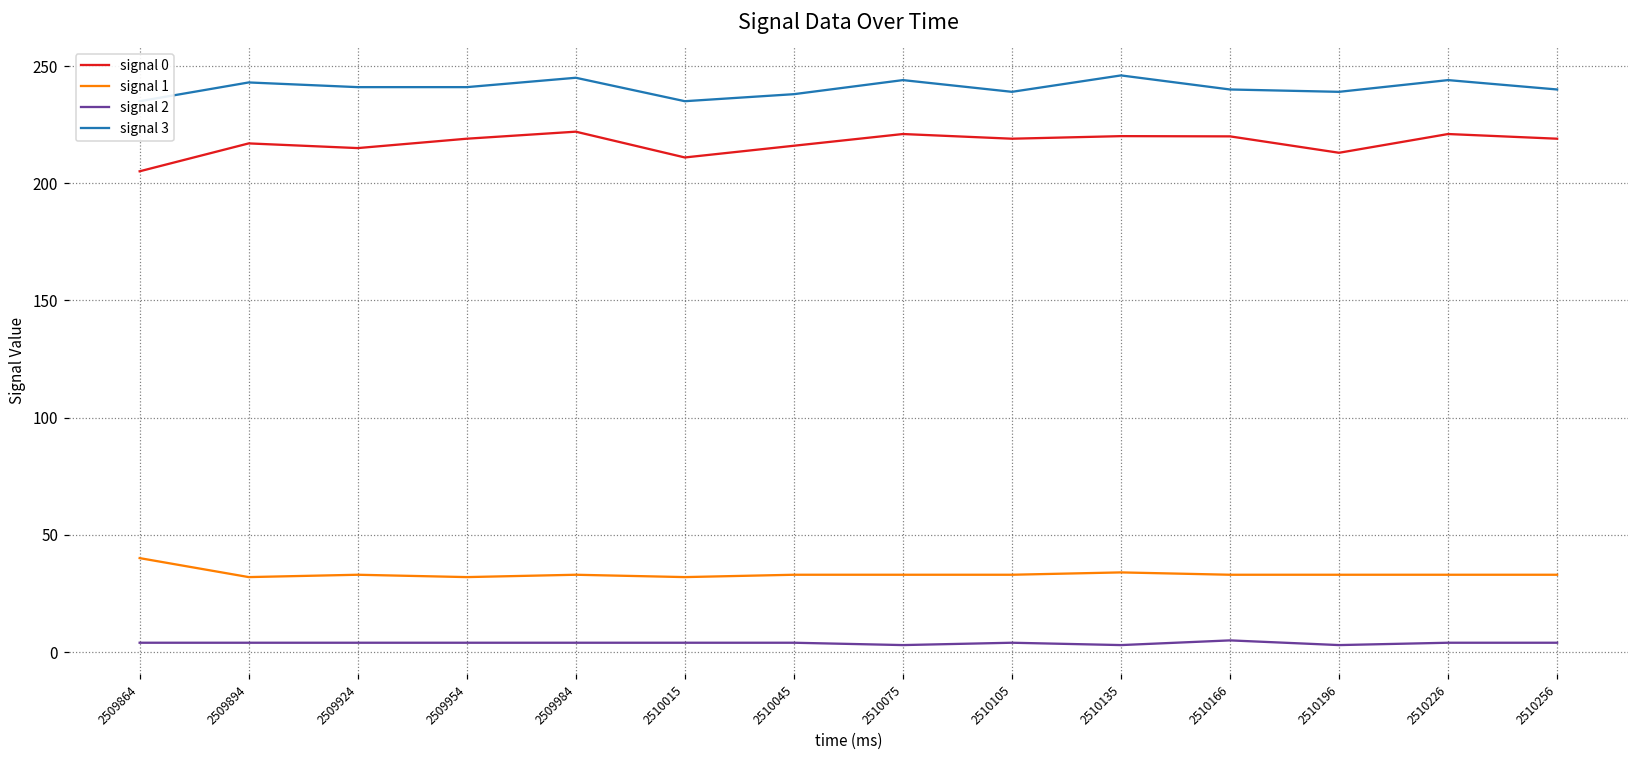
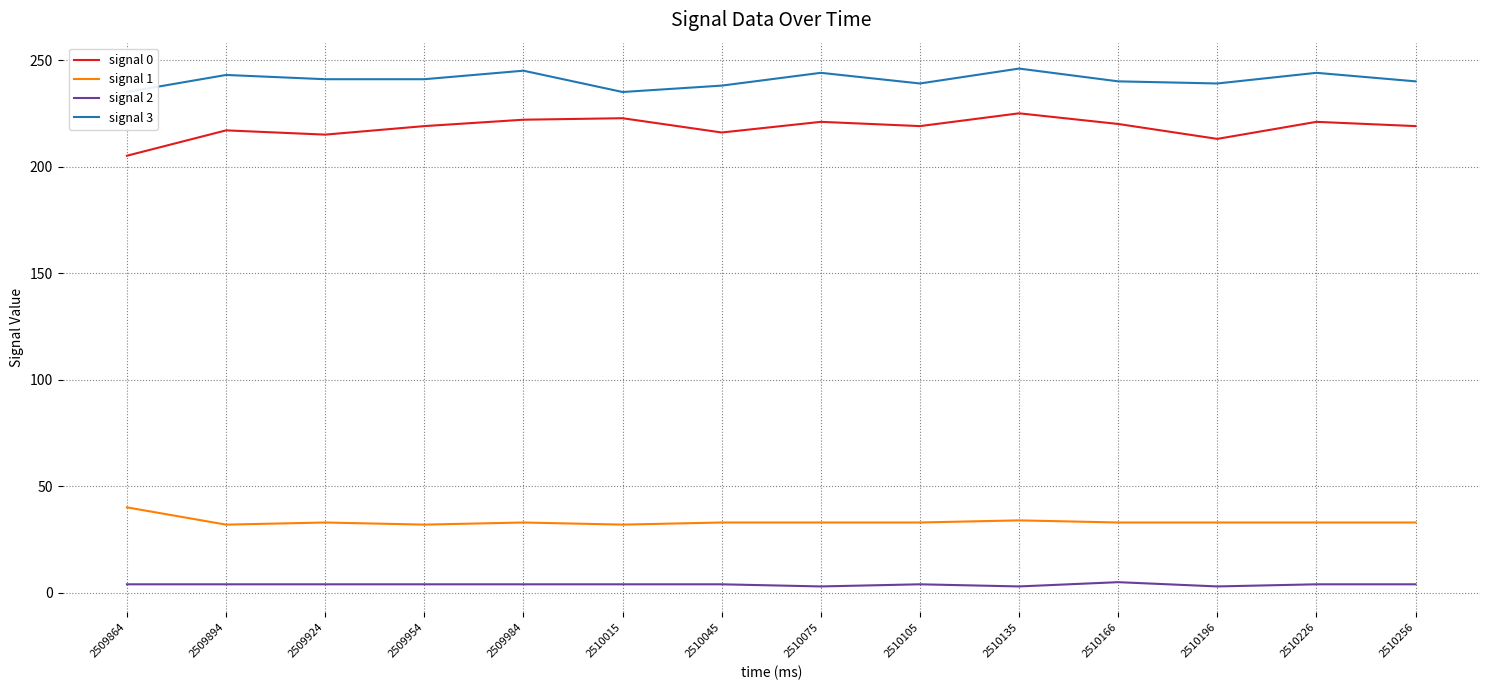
signal 0, 2510015: 211 -> 223
signal 0, 2510135: 220 -> 225
